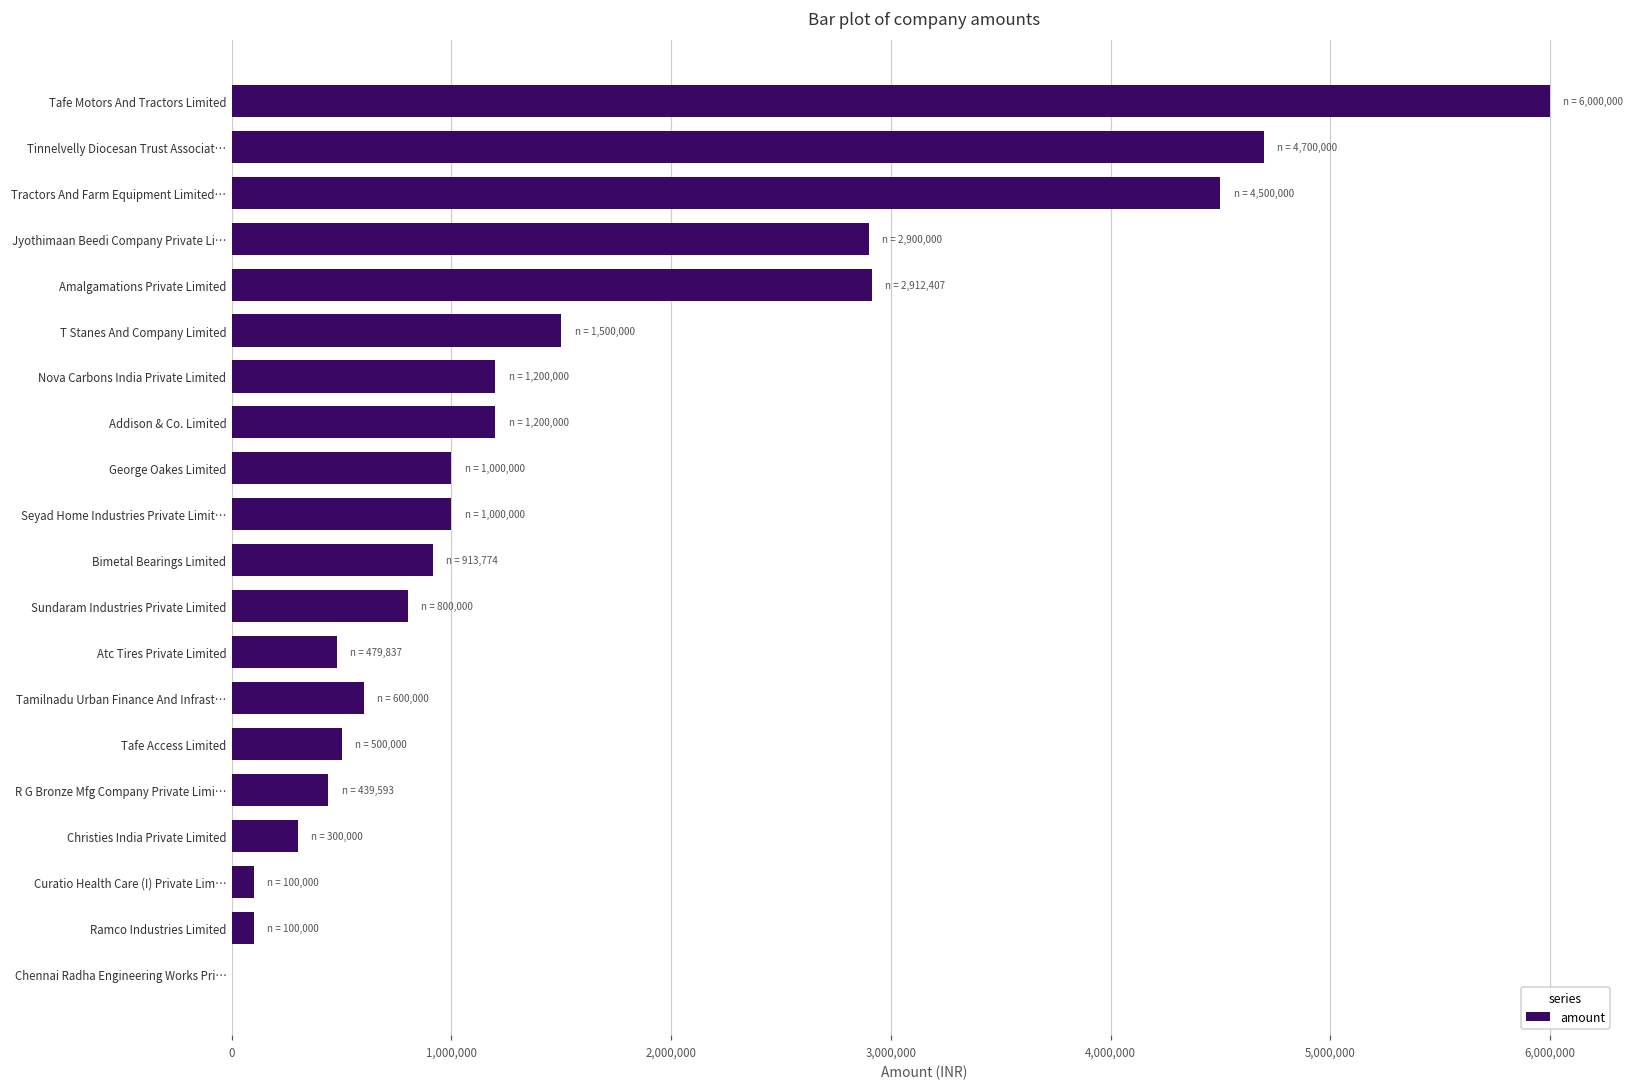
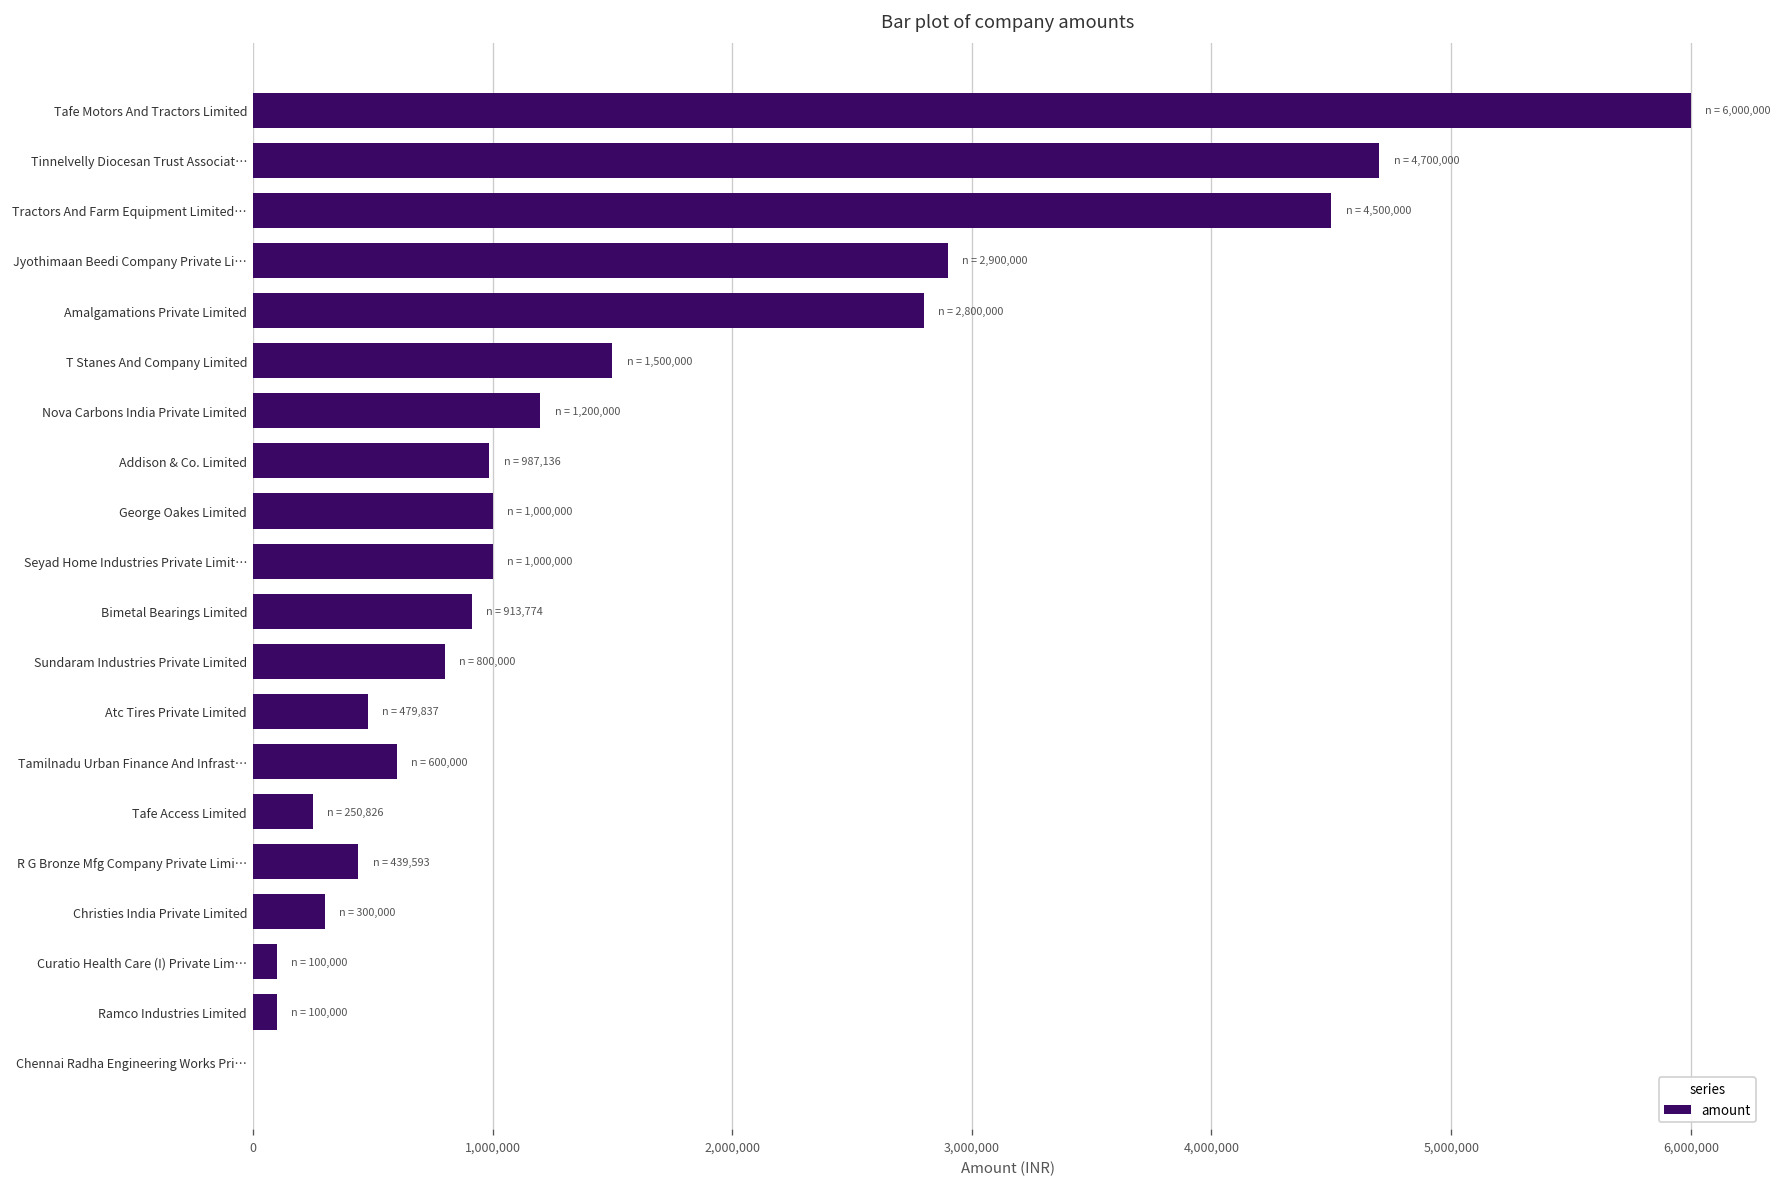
Amalgamations Private Limited: 2,912,407 -> 2,800,000
Addison & Co. Limited: 1,200,000 -> 987,136
Tafe Access Limited: 500,000 -> 250,826
